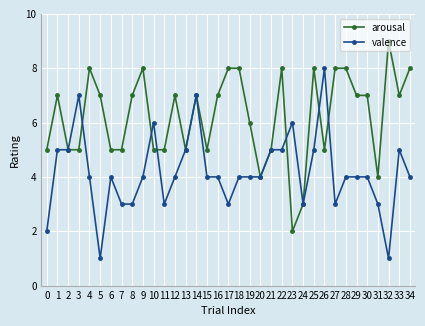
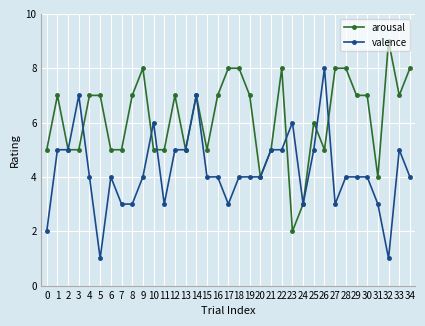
arousal, 4: 8 -> 7
valence, 12: 4 -> 5
arousal, 19: 6 -> 7
arousal, 25: 8 -> 6
